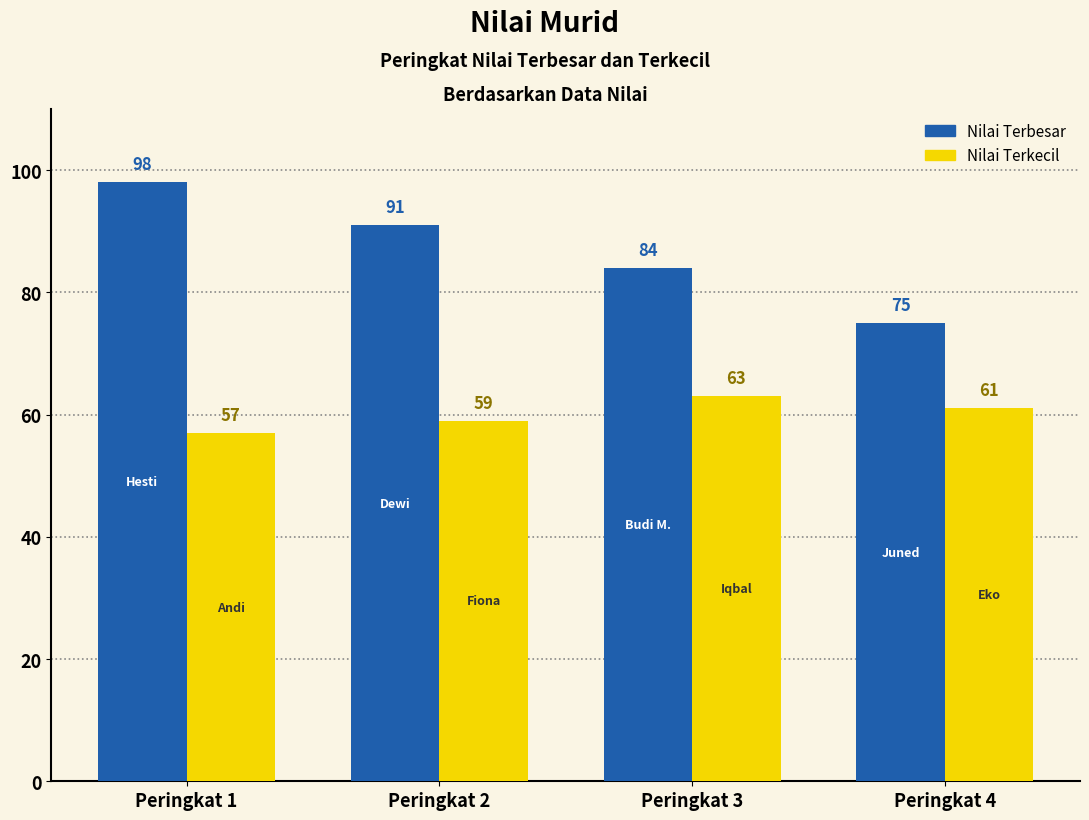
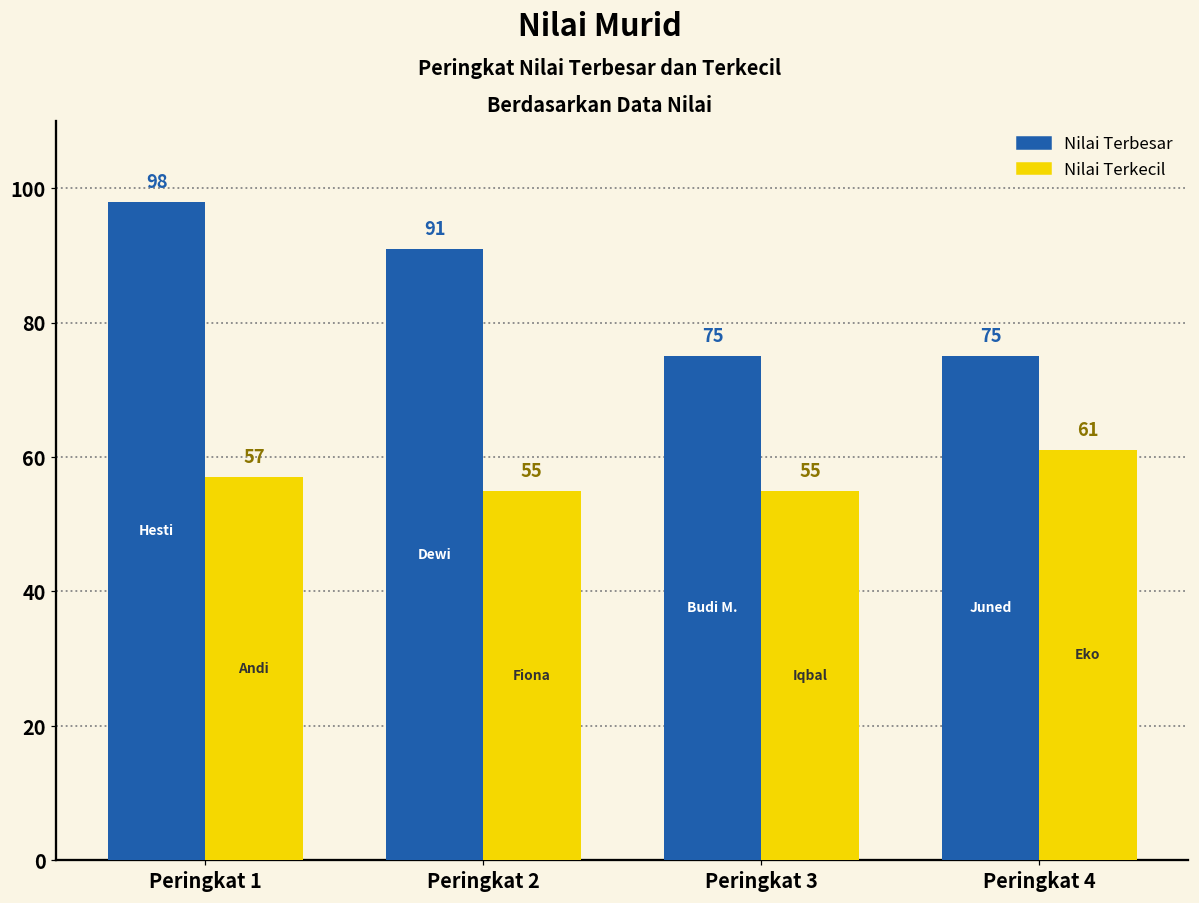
Nilai Terkecil, Peringkat 2: 59 -> 55
Nilai Terbesar, Peringkat 3: 84 -> 75
Nilai Terkecil, Peringkat 3: 63 -> 55
